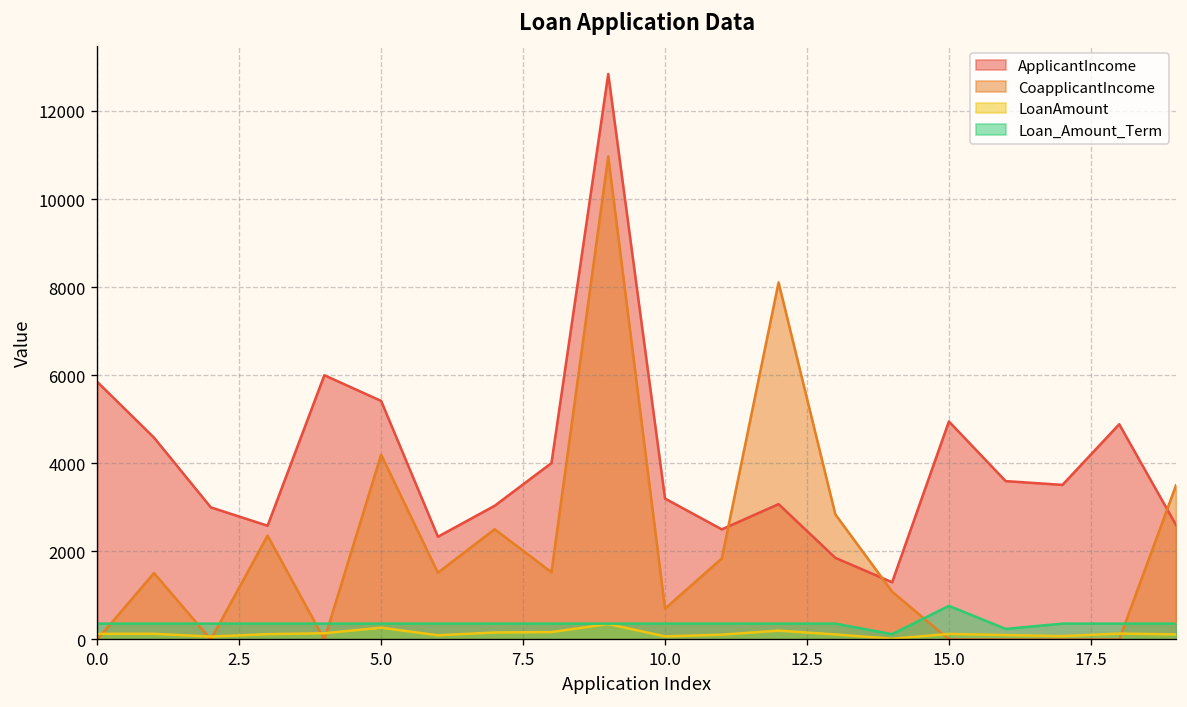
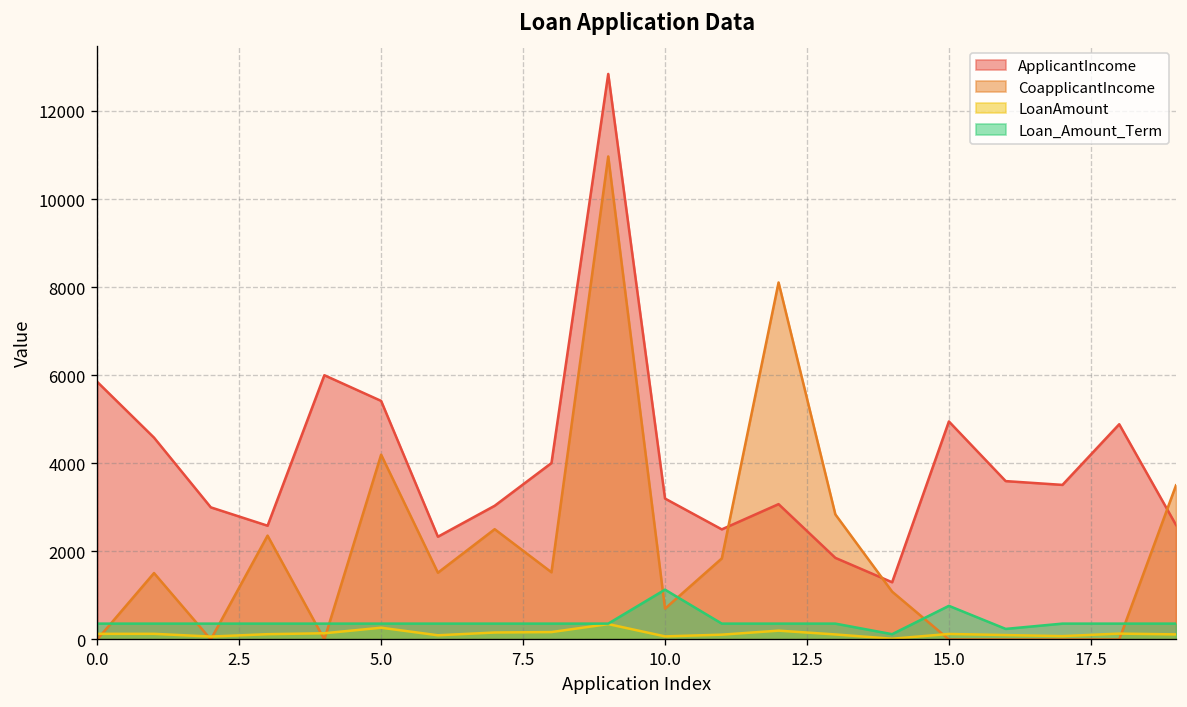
Loan_Amount_Term, 10.0: 400 -> 1100
